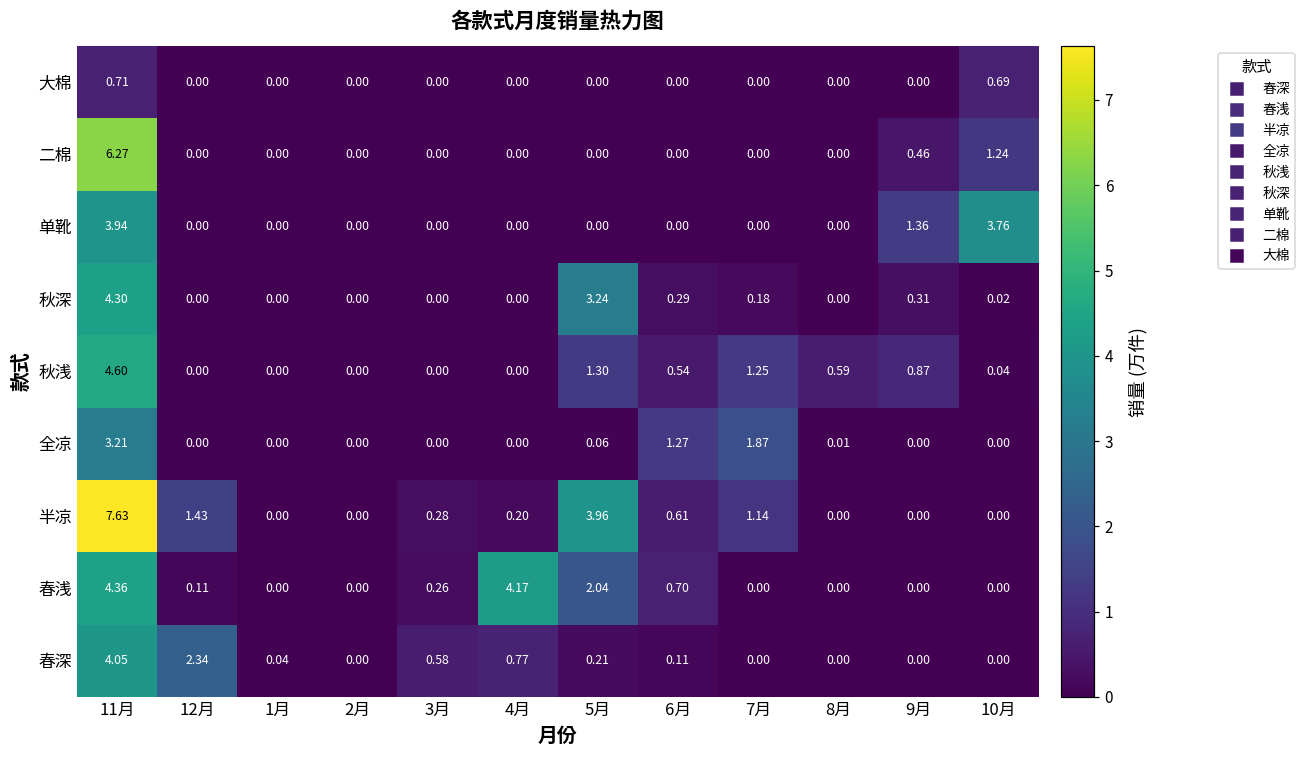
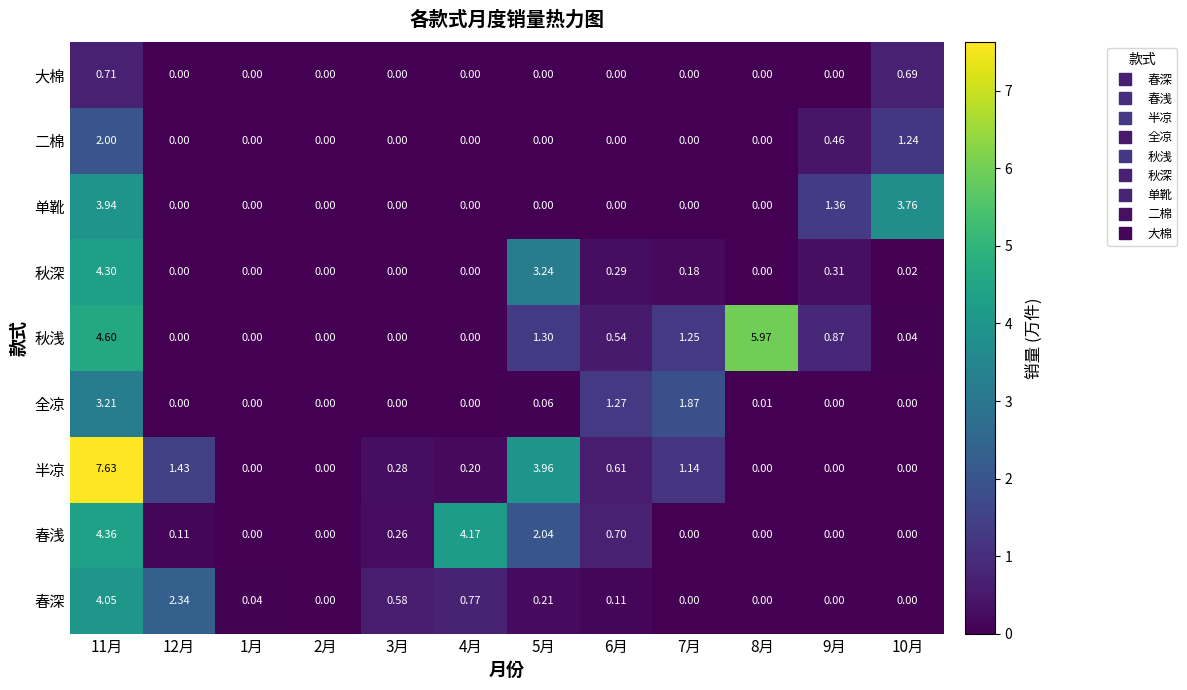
二棉, 11月: 6.27 -> 2.00
秋浅, 8月: 0.59 -> 5.97
